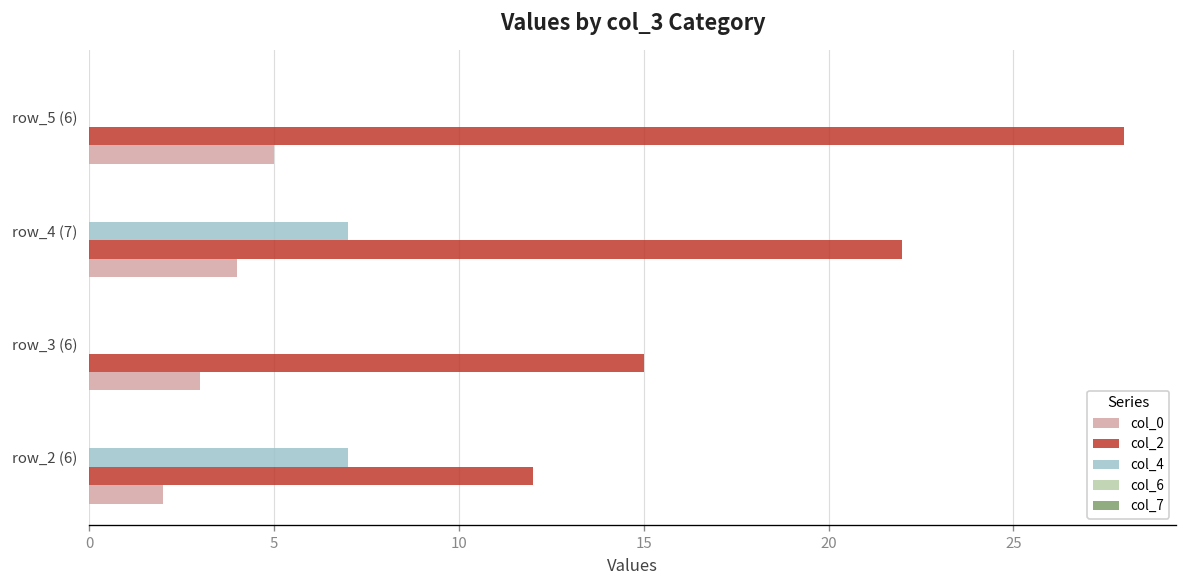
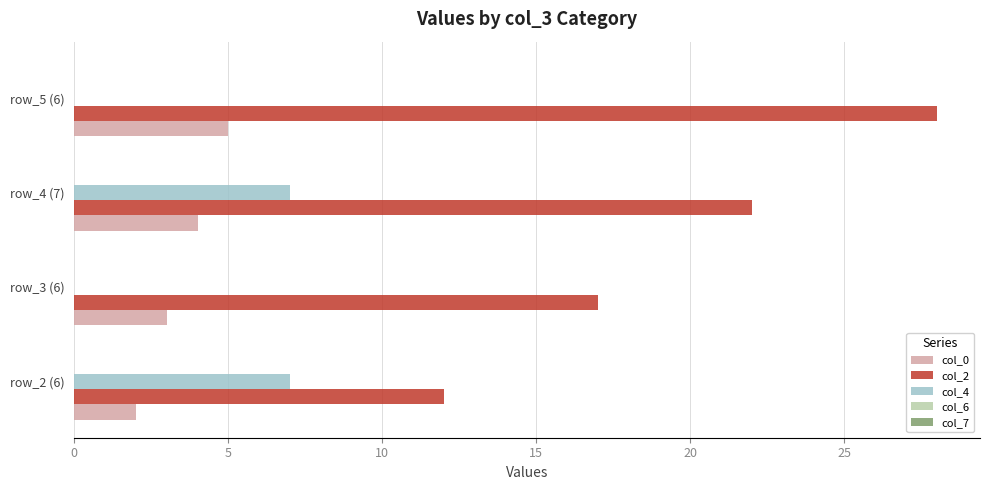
col_2, row_3 (6): 15 -> 17
